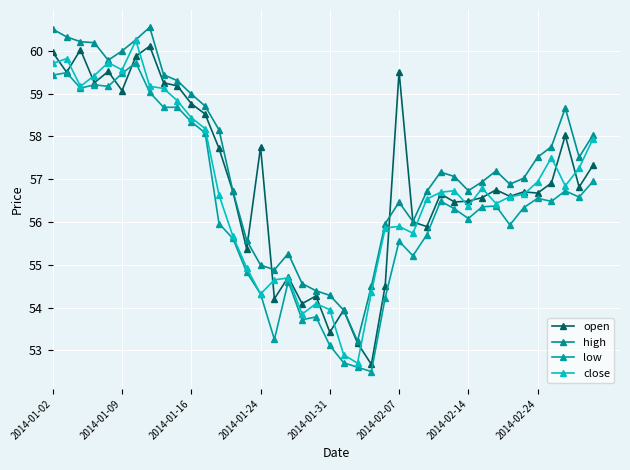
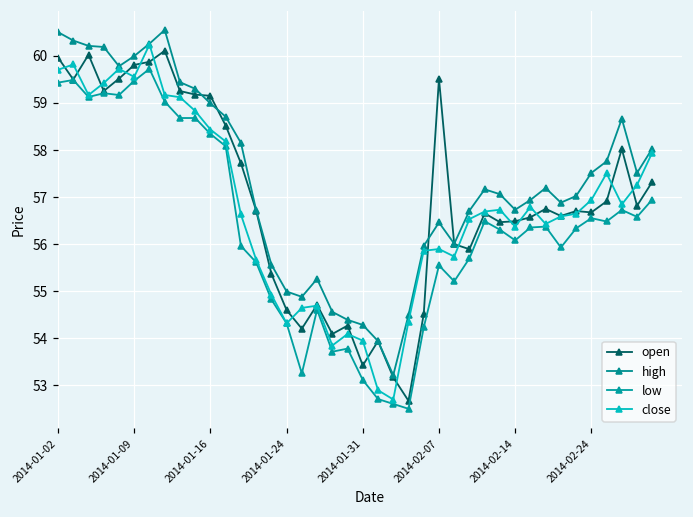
open, 2014-01-09: 59.1 -> 59.8
open, 2014-01-16: 58.8 -> 59.2
open, 2014-01-24: 57.8 -> 54.6
